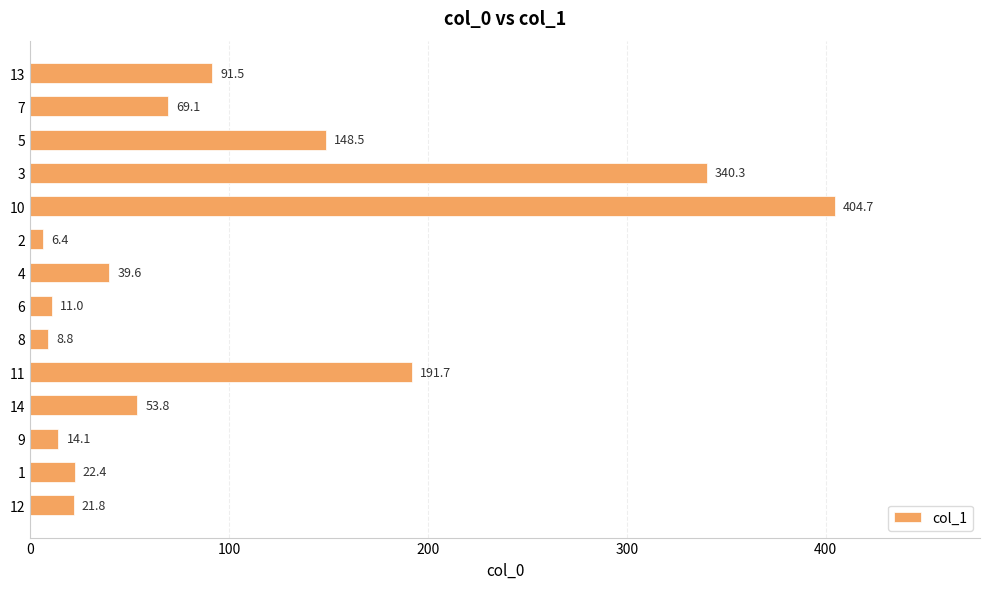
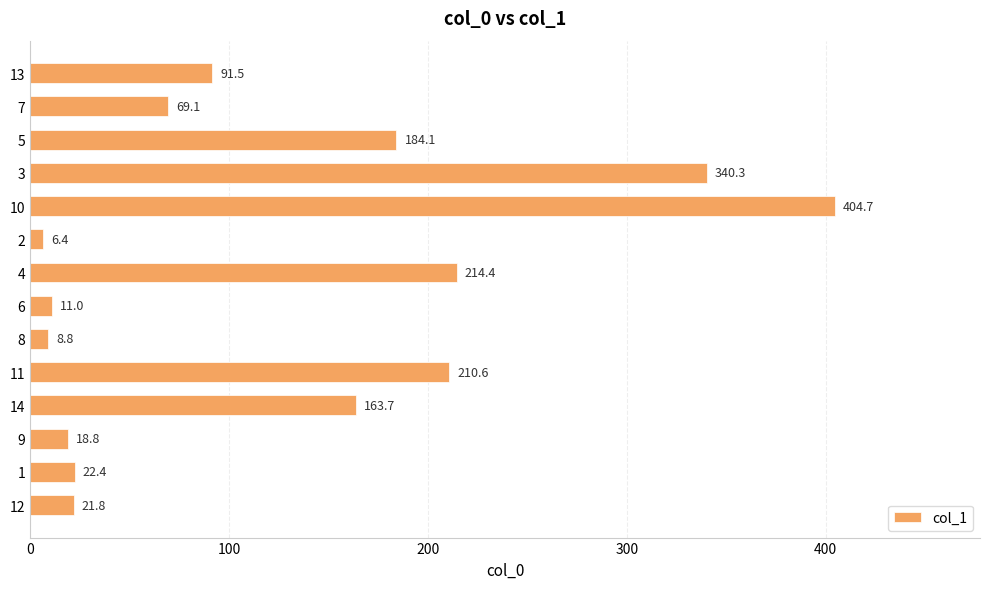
5: 148.5 -> 184.1
4: 39.6 -> 214.4
11: 191.7 -> 210.6
14: 53.8 -> 163.7
9: 14.1 -> 18.8
